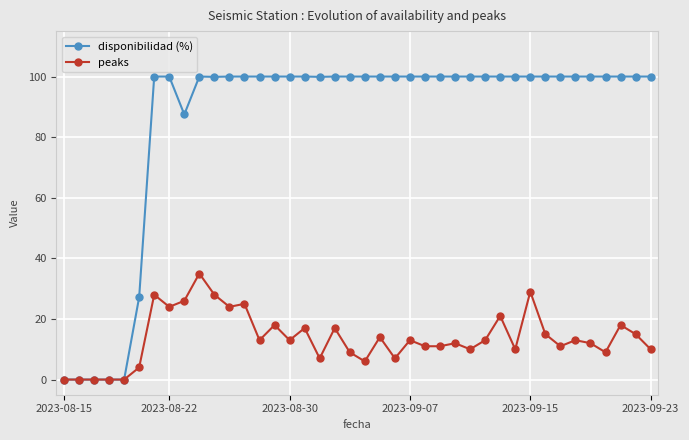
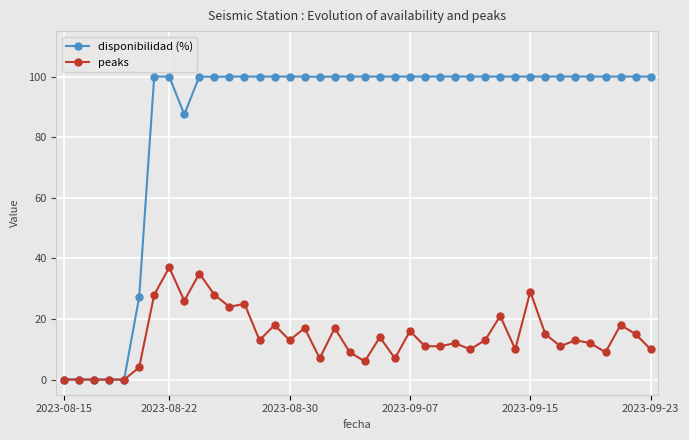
peaks, 2023-08-22: 24 -> 37
peaks, 2023-09-07: 13 -> 16
